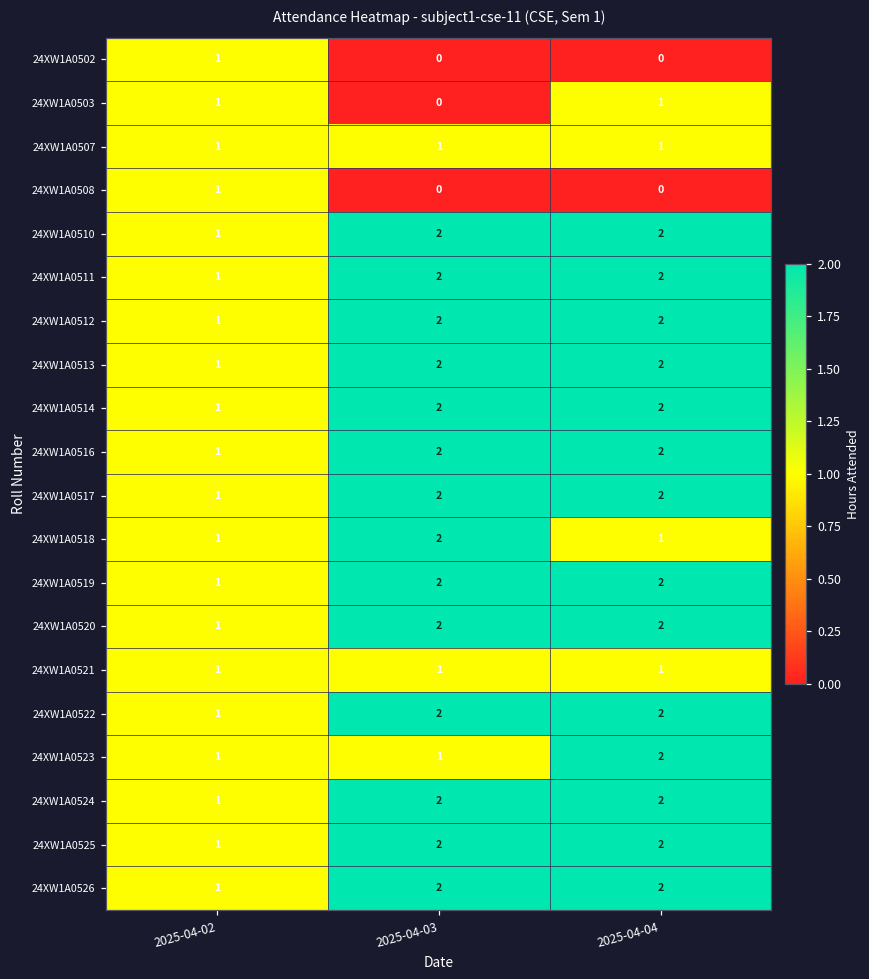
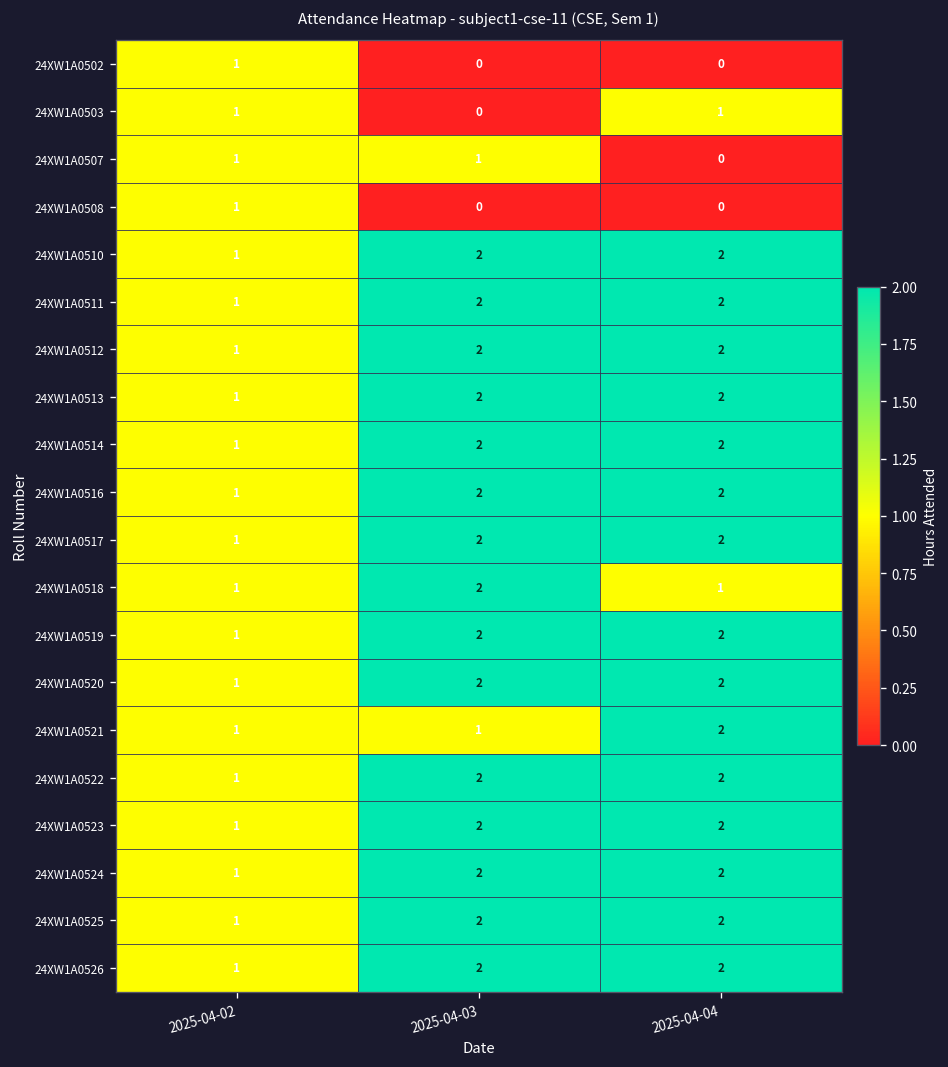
24XW1A0507, 2025-04-04: 1 -> 0
24XW1A0521, 2025-04-04: 1 -> 2
24XW1A0523, 2025-04-03: 1 -> 2
